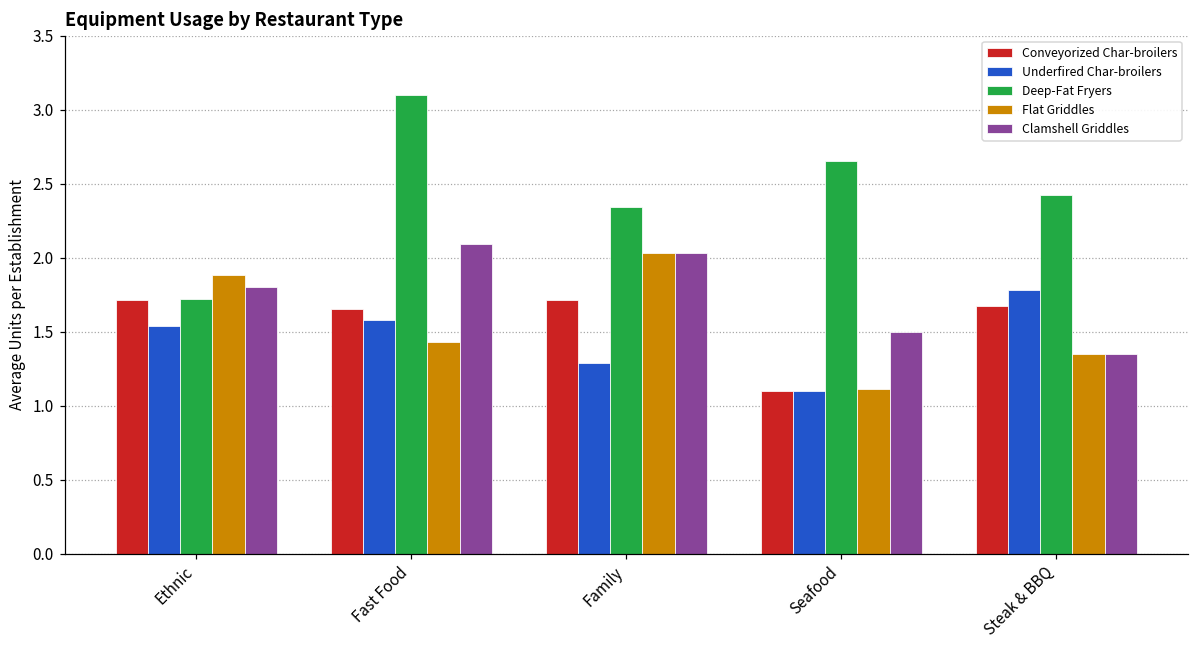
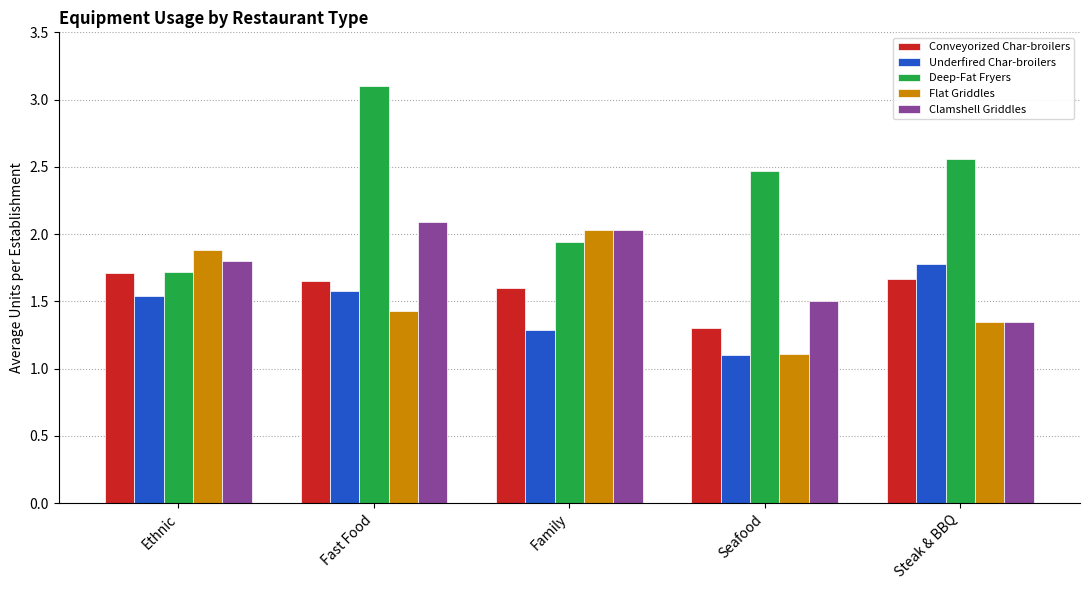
Conveyorized Char-broilers, Family: 1.71 -> 1.60
Deep-Fat Fryers, Family: 2.34 -> 1.94
Conveyorized Char-broilers, Seafood: 1.1 -> 1.3
Deep-Fat Fryers, Seafood: 2.65 -> 2.47
Deep-Fat Fryers, Steak & BBQ: 2.42 -> 2.56
